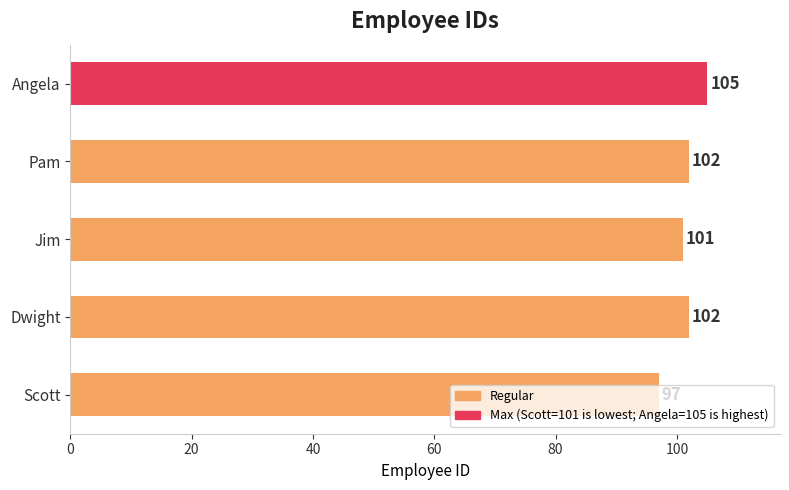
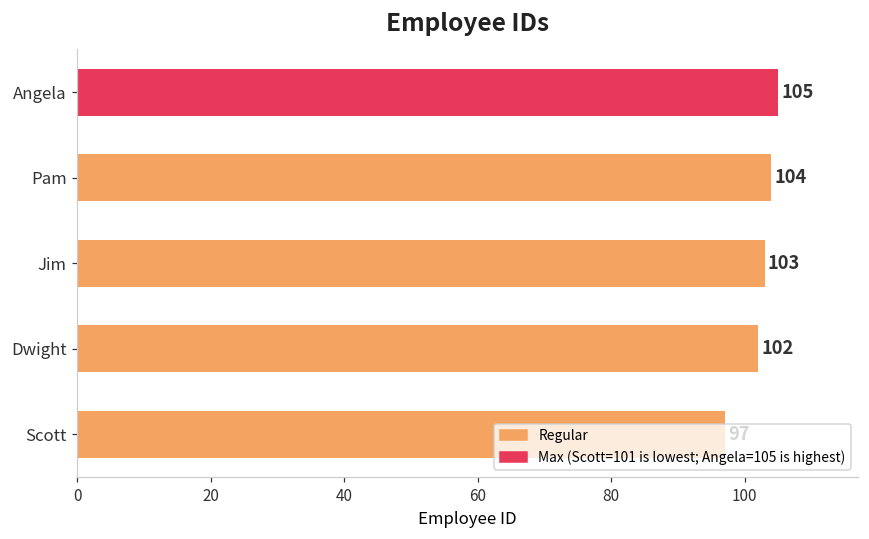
Pam: 102 -> 104
Jim: 101 -> 103
